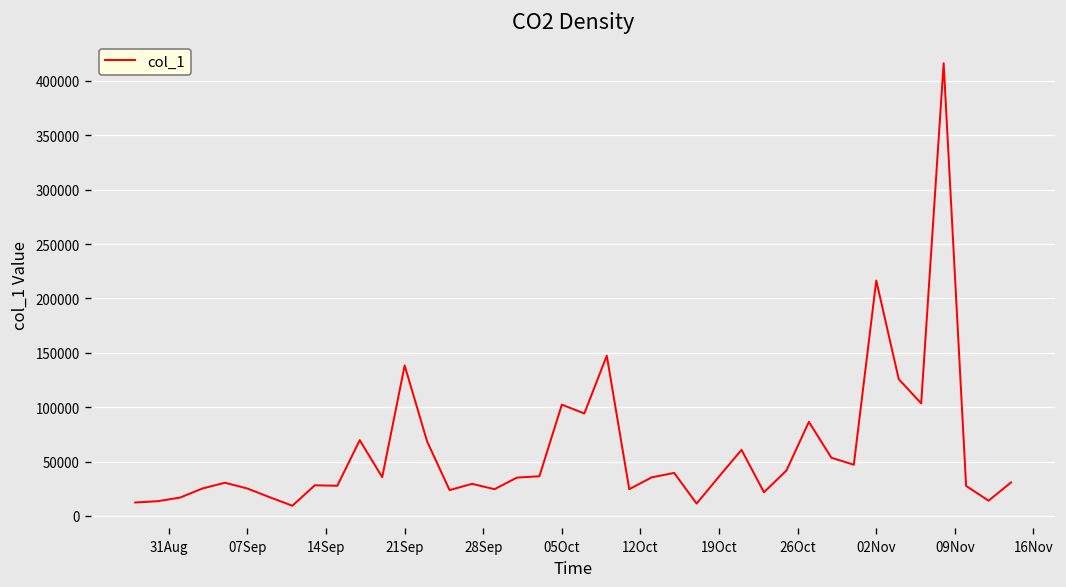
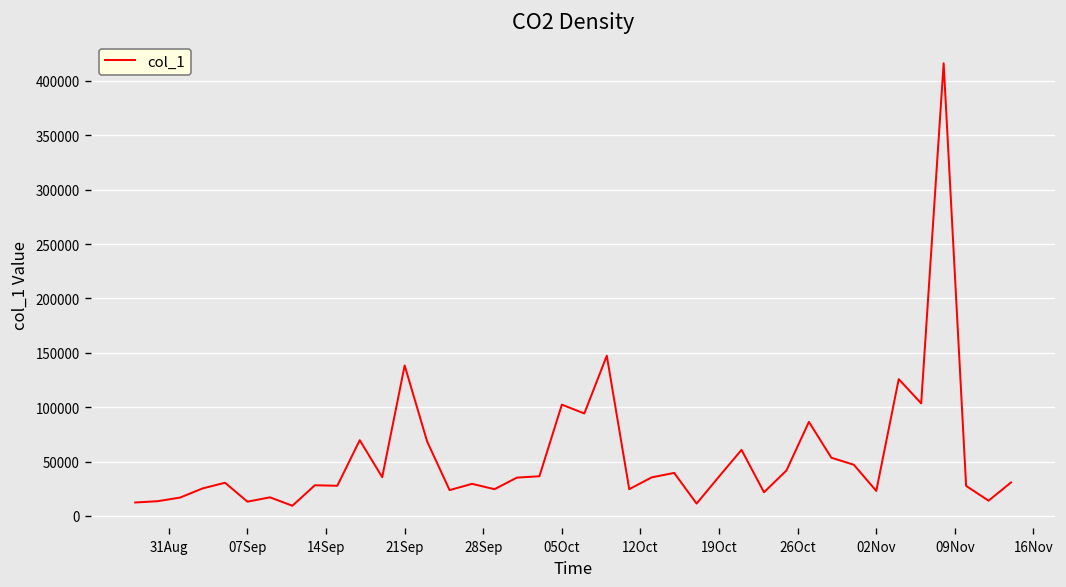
07Sep: 30000 -> 10000
02Nov: 220000 -> 20000
